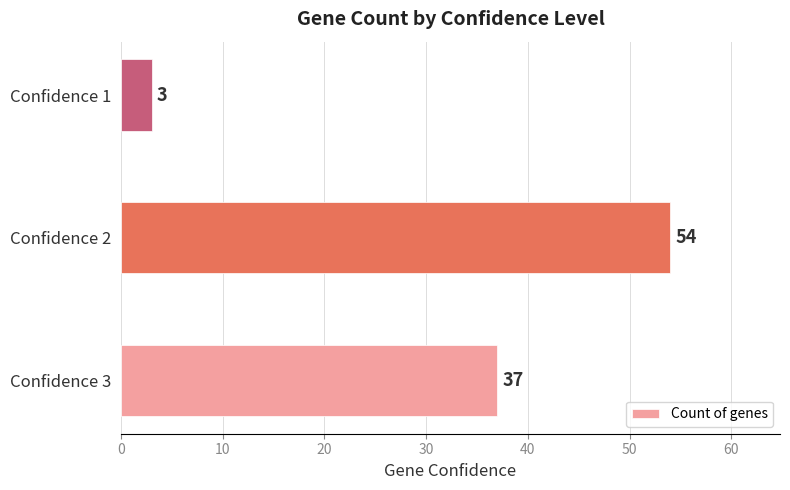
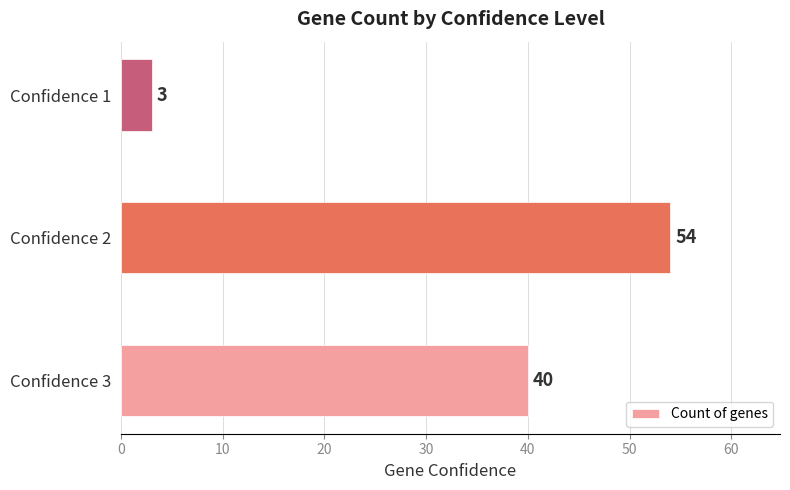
Confidence 3: 37 -> 40
